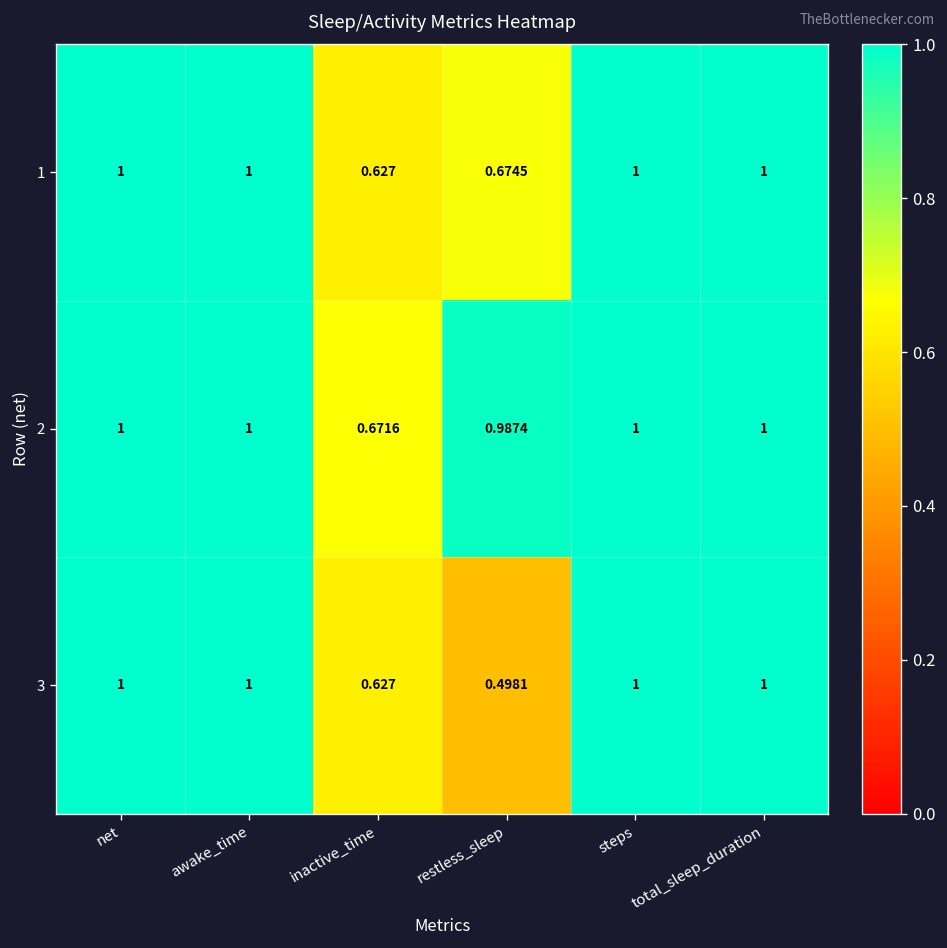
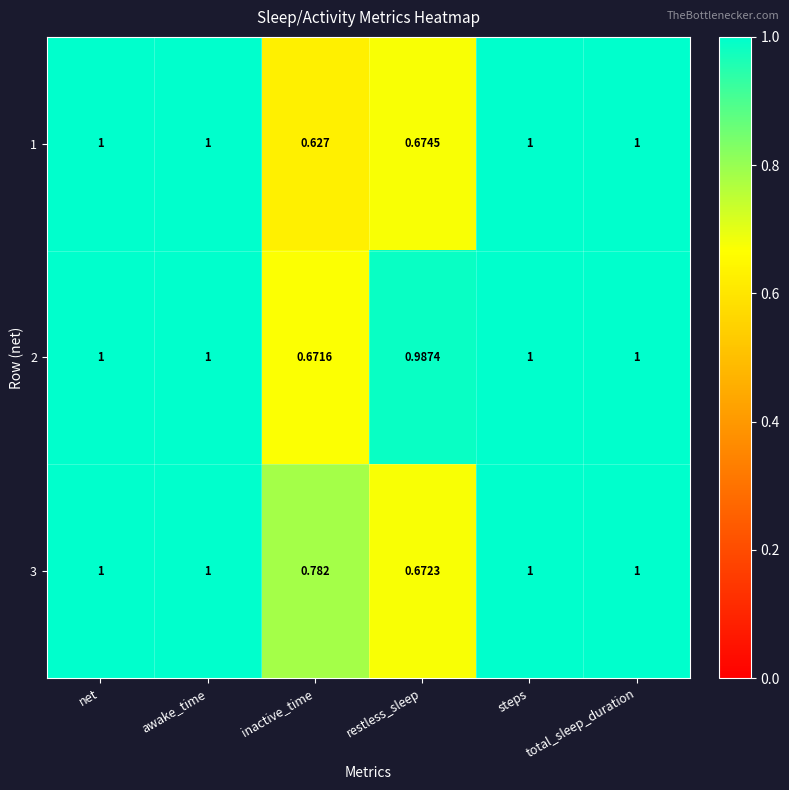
3, inactive_time: 0.627 -> 0.782
3, restless_sleep: 0.4981 -> 0.6723
